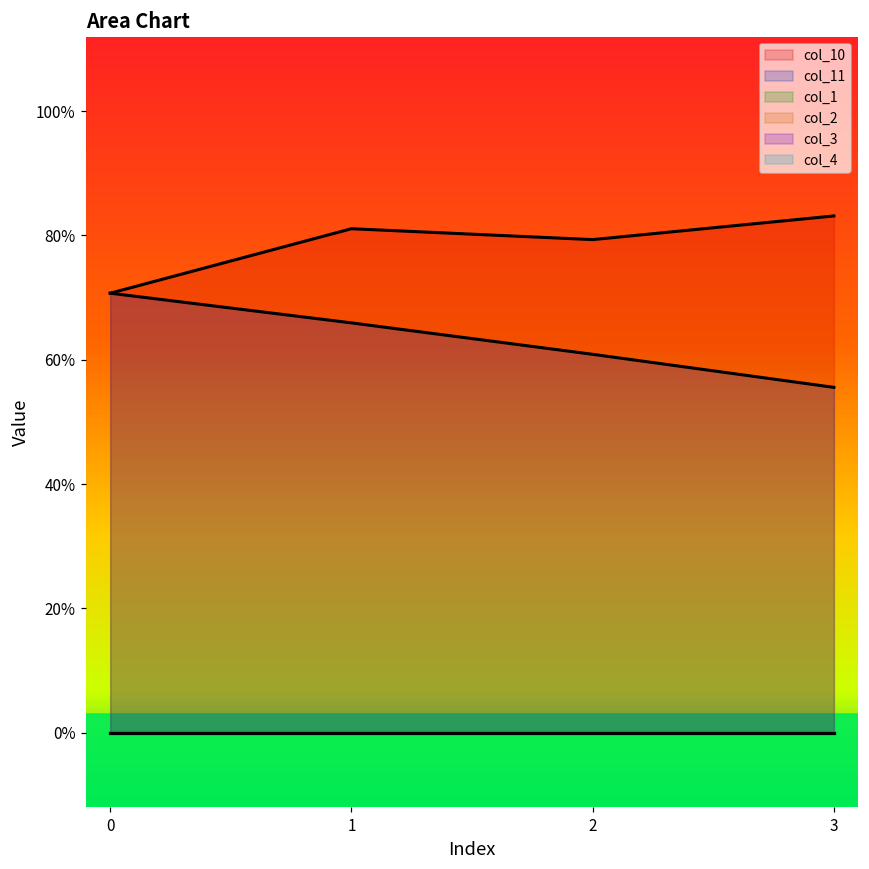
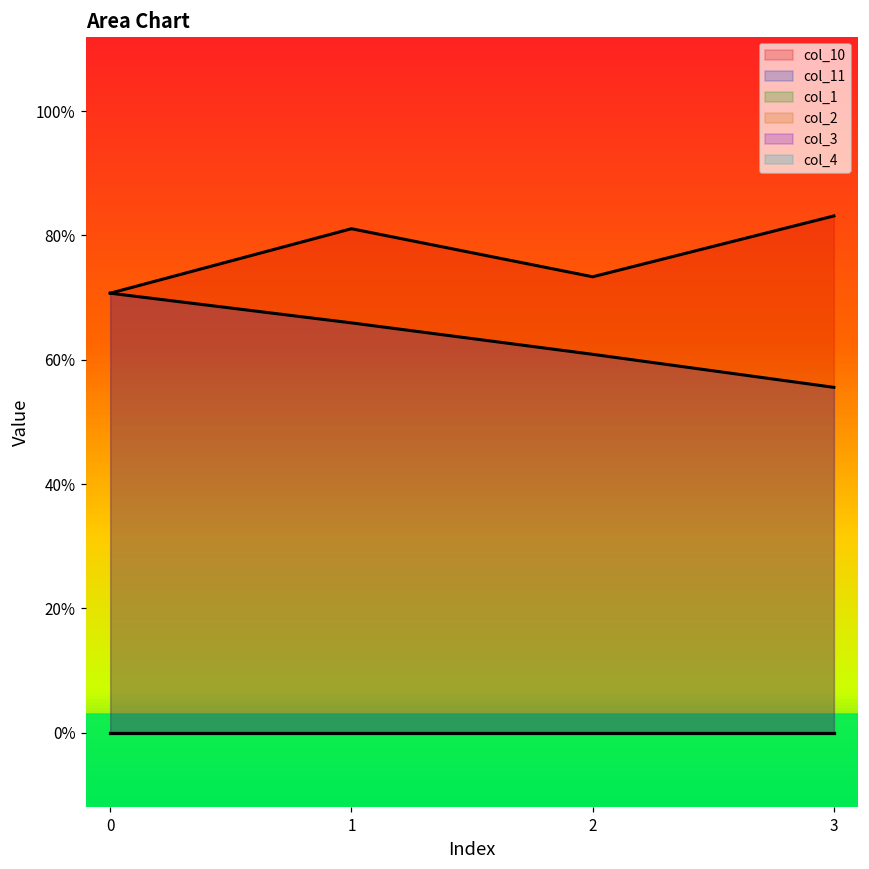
col_10, 2: 79% -> 73%
